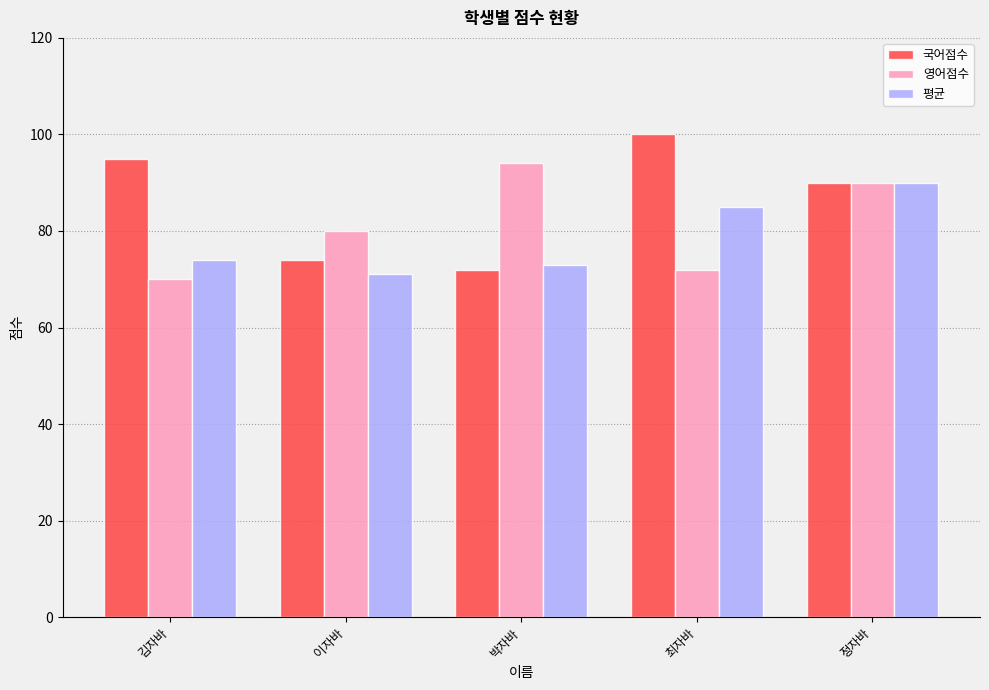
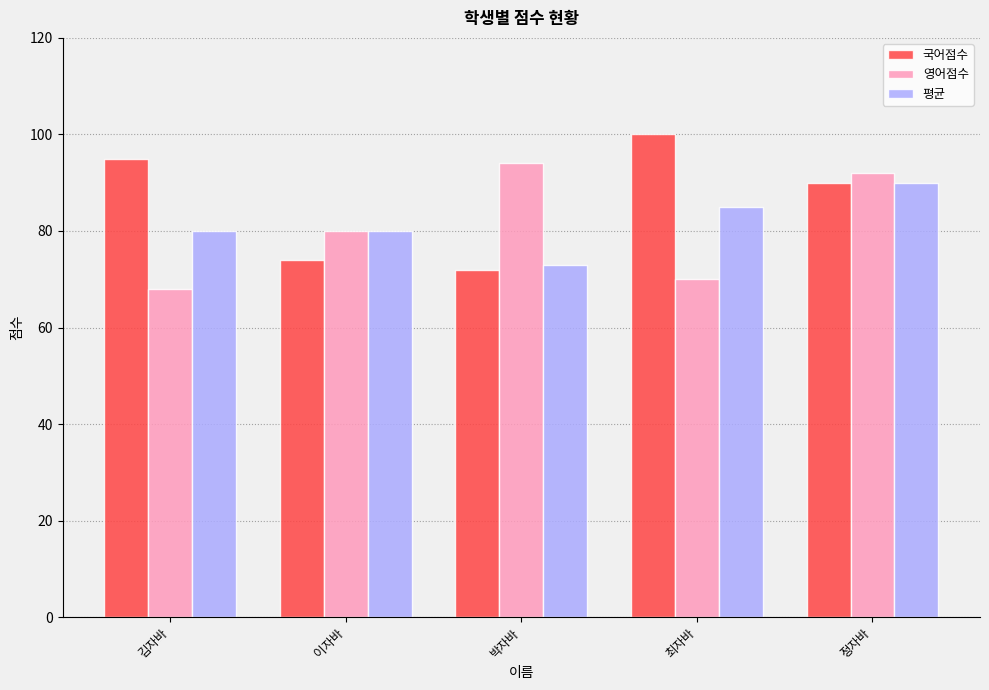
영어점수, 김자바: 70 -> 68
평균, 김자바: 74 -> 80
평균, 이자바: 71 -> 80
영어점수, 최자바: 72 -> 70
영어점수, 정자바: 90 -> 92
